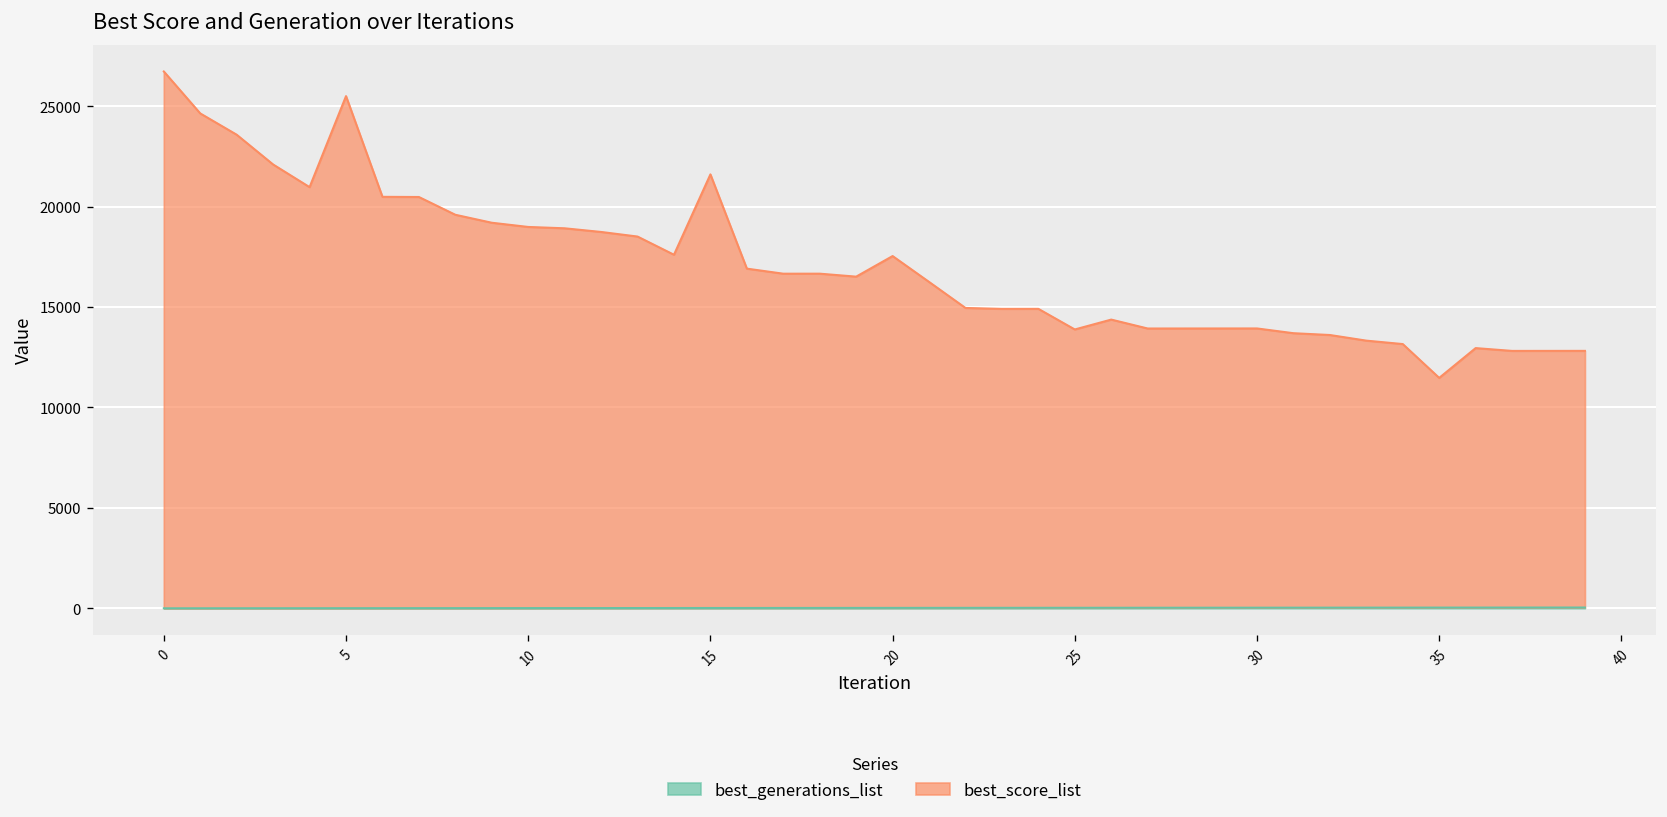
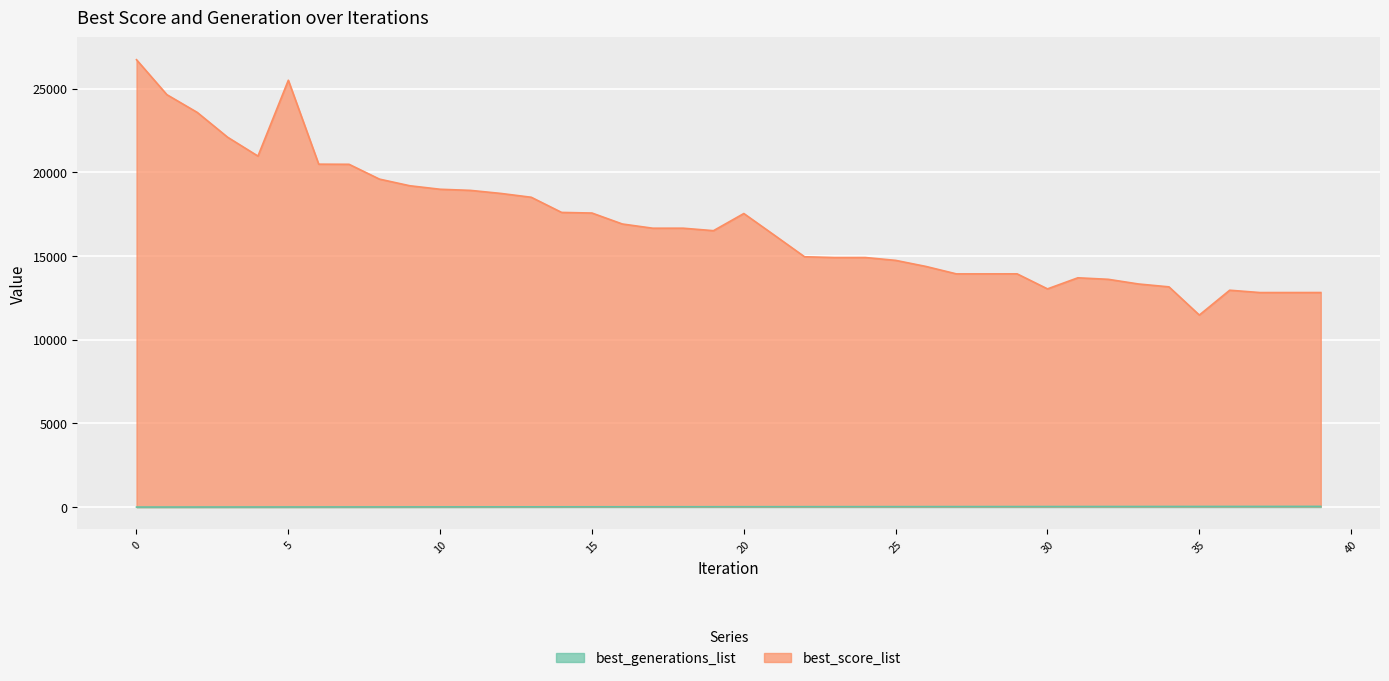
best_score_list, 15: 21600 -> 17600
best_score_list, 25: 13900 -> 14700
best_score_list, 30: 13900 -> 13000
